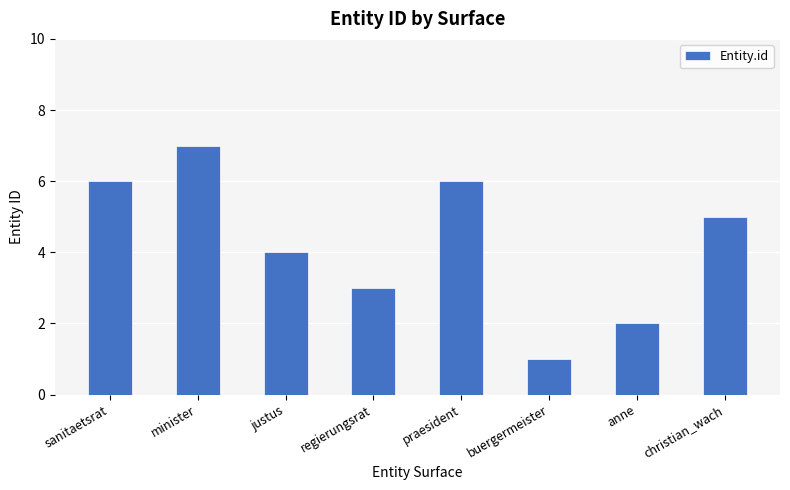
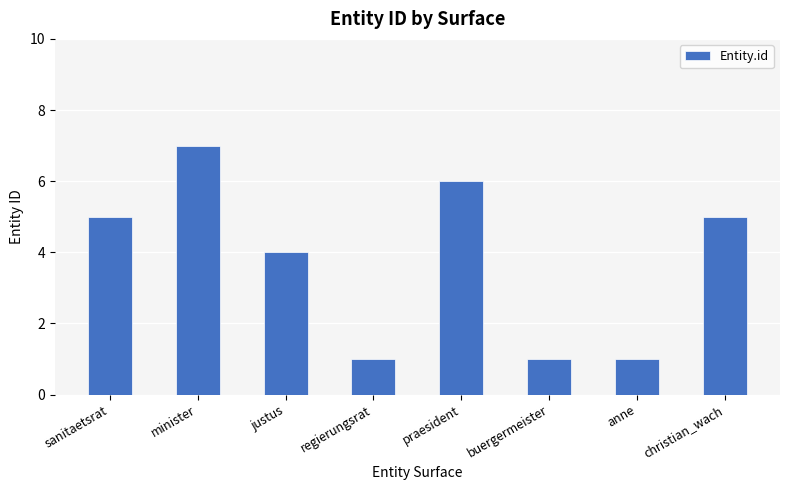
sanitaetsrat: 6 -> 5
regierungsrat: 3 -> 1
anne: 2 -> 1
